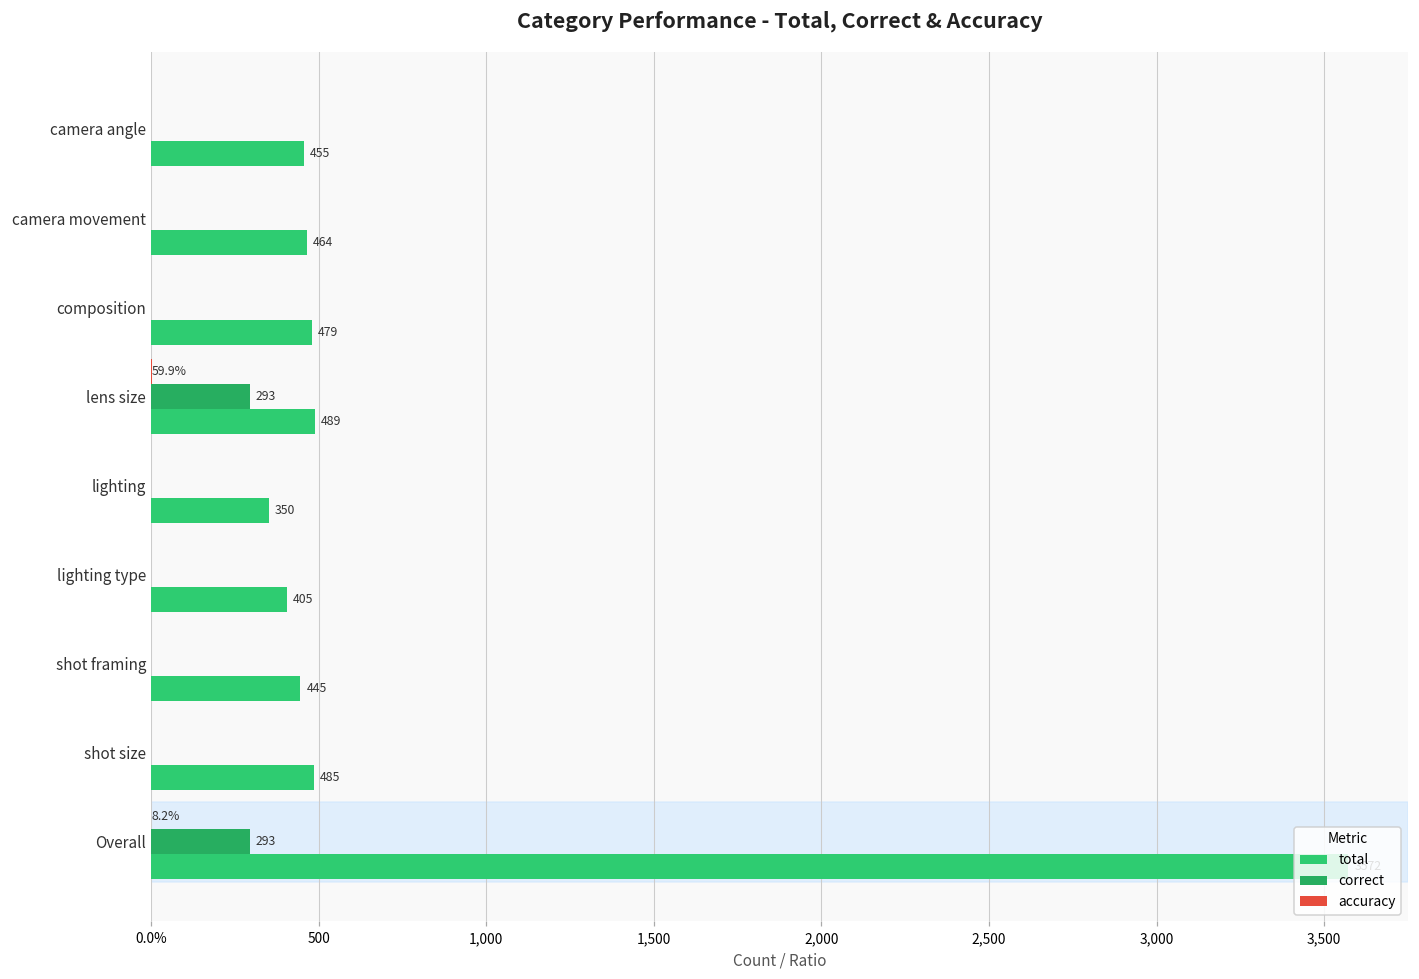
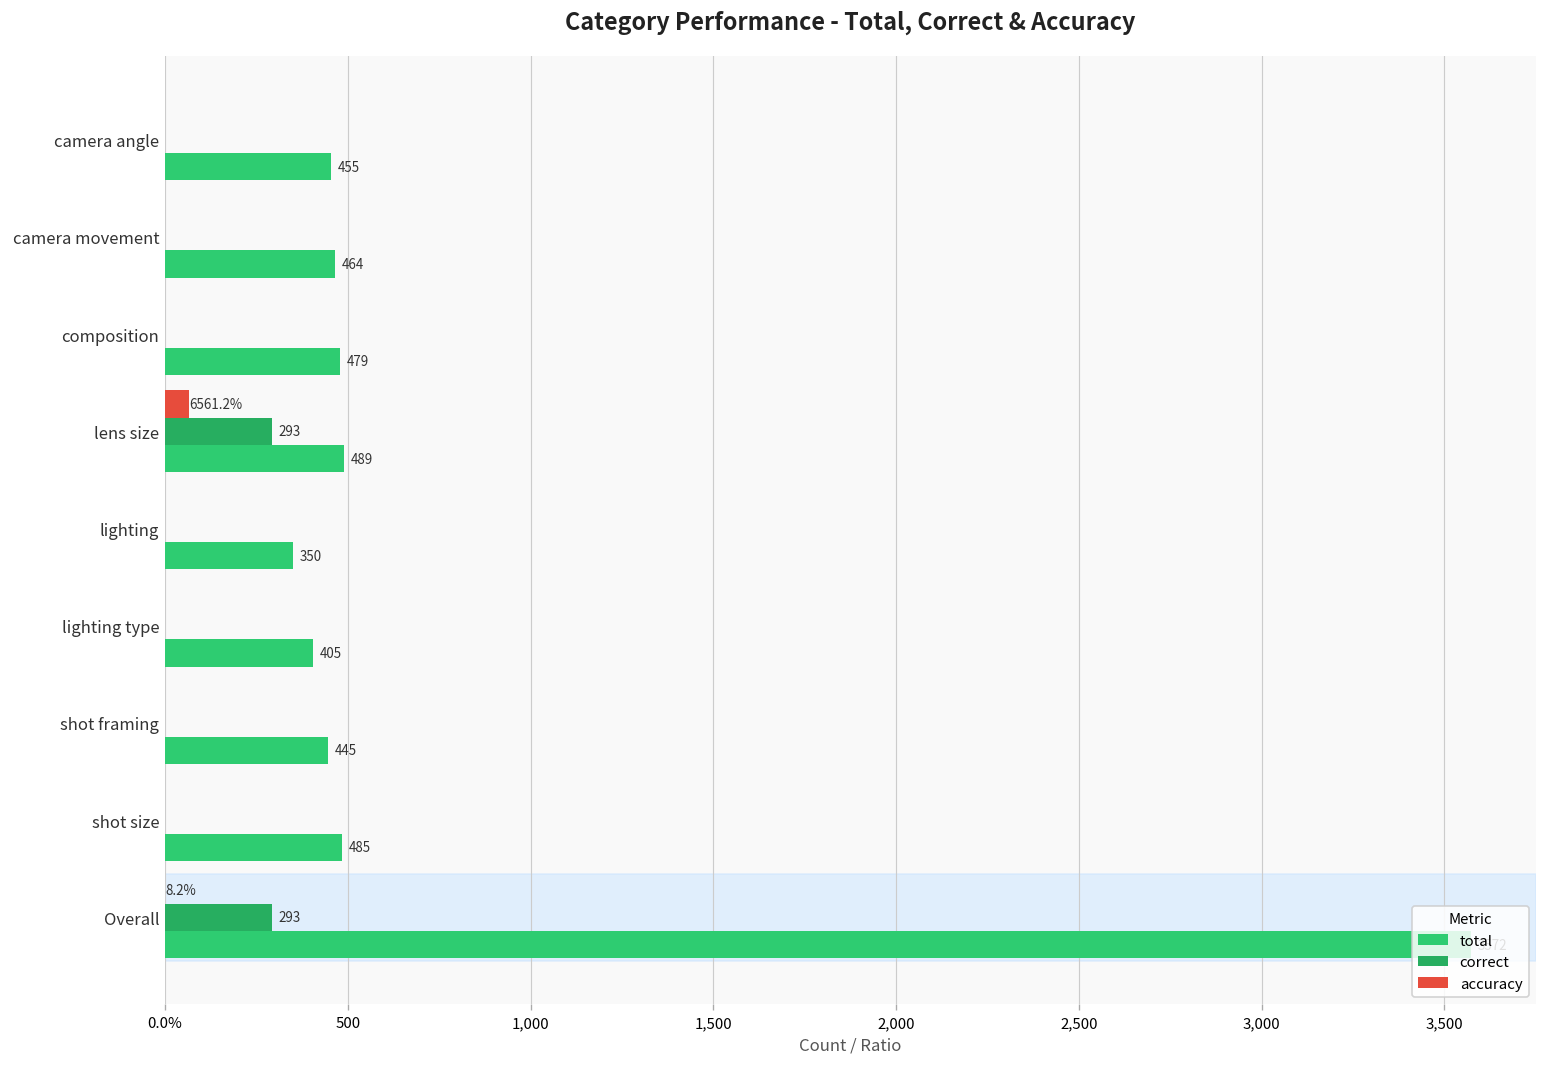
accuracy, lens size: 59.9% -> 6561.2%
